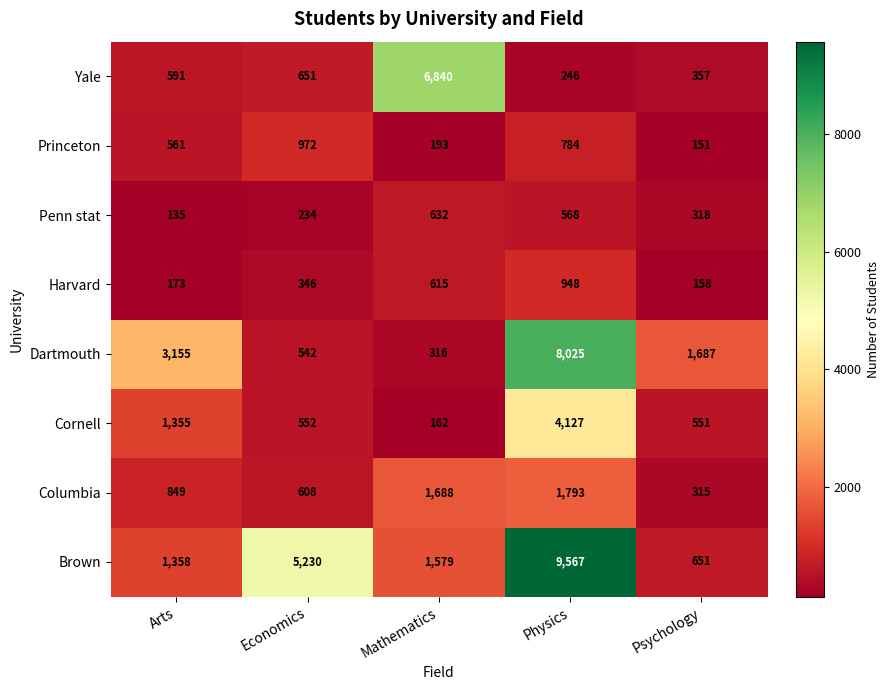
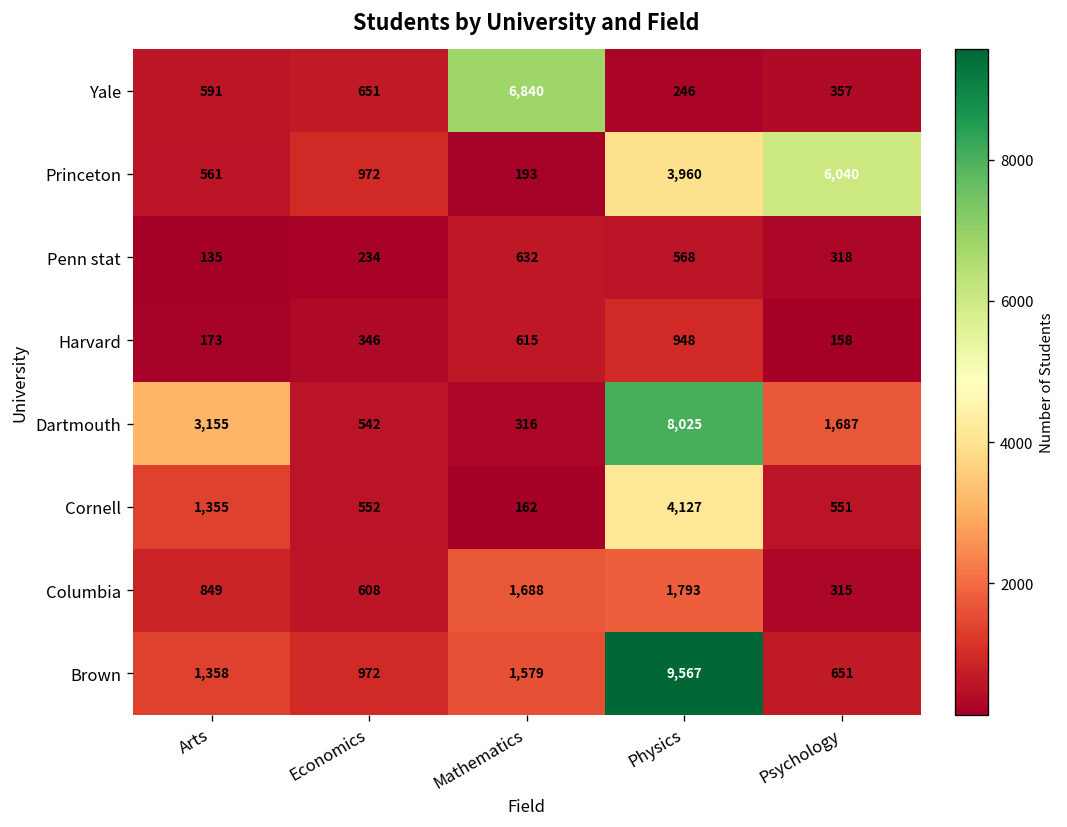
Princeton, Physics: 784 -> 3,960
Princeton, Psychology: 151 -> 6,040
Brown, Economics: 5,230 -> 972
